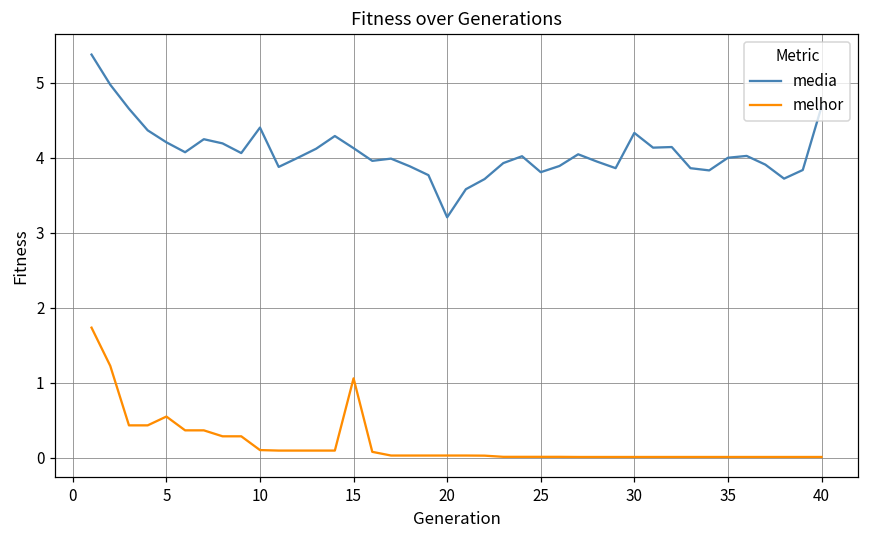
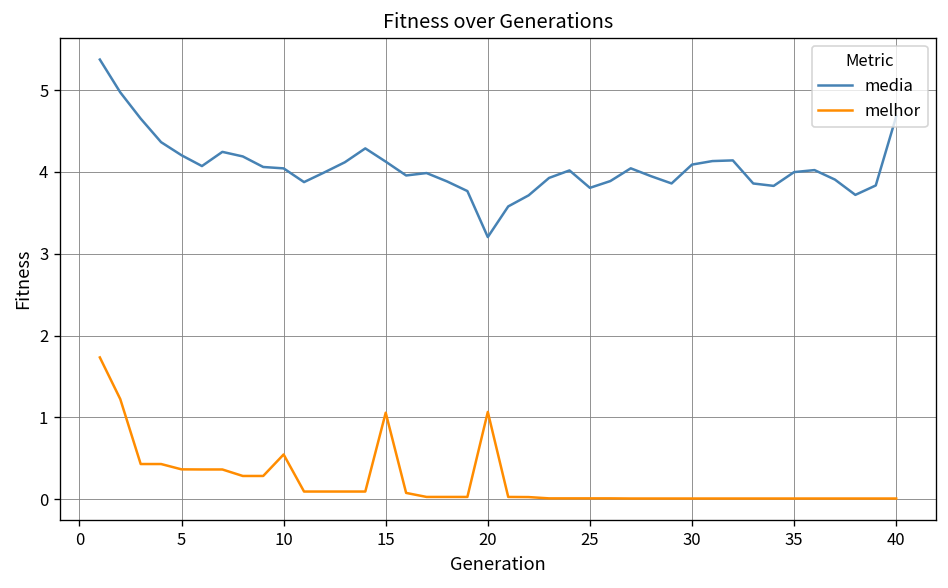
melhor, 5: 0.5 -> 0.4
media, 10: 4.4 -> 4.0
melhor, 10: 0.1 -> 0.5
melhor, 20: 0.0 -> 1.1
media, 30: 4.3 -> 4.1
